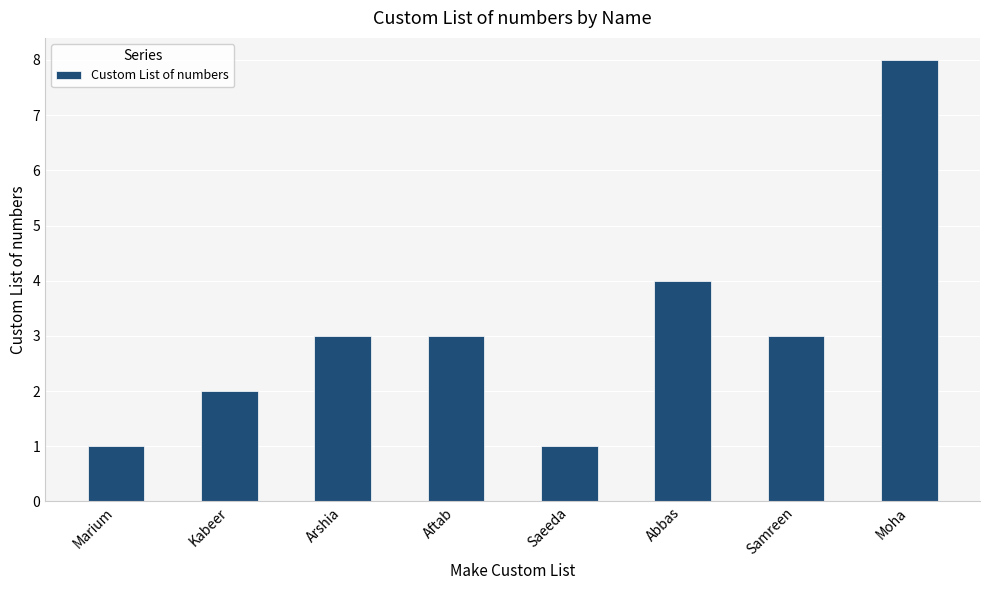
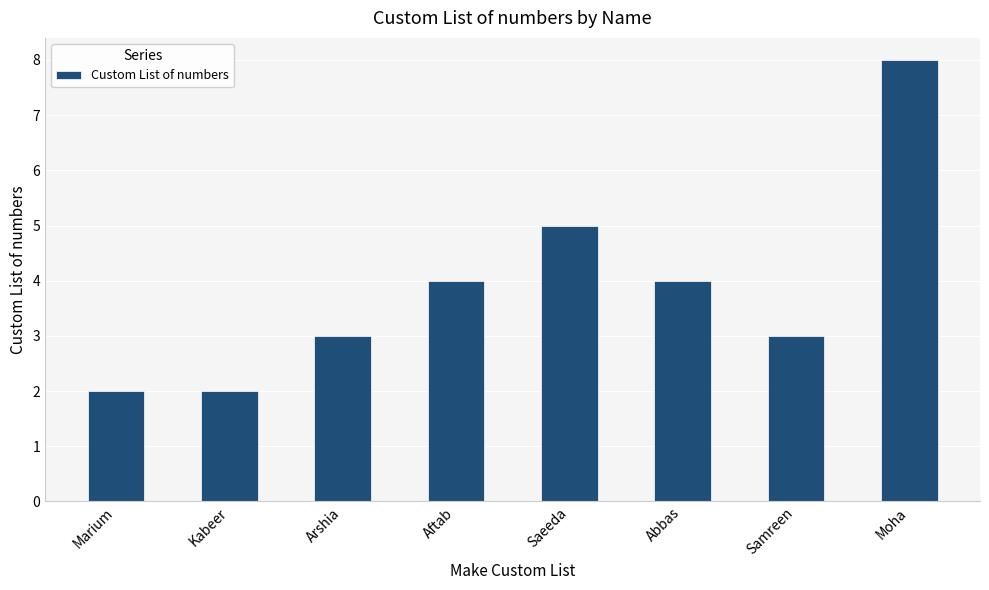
Marium: 1 -> 2
Aftab: 3 -> 4
Saeeda: 1 -> 5
